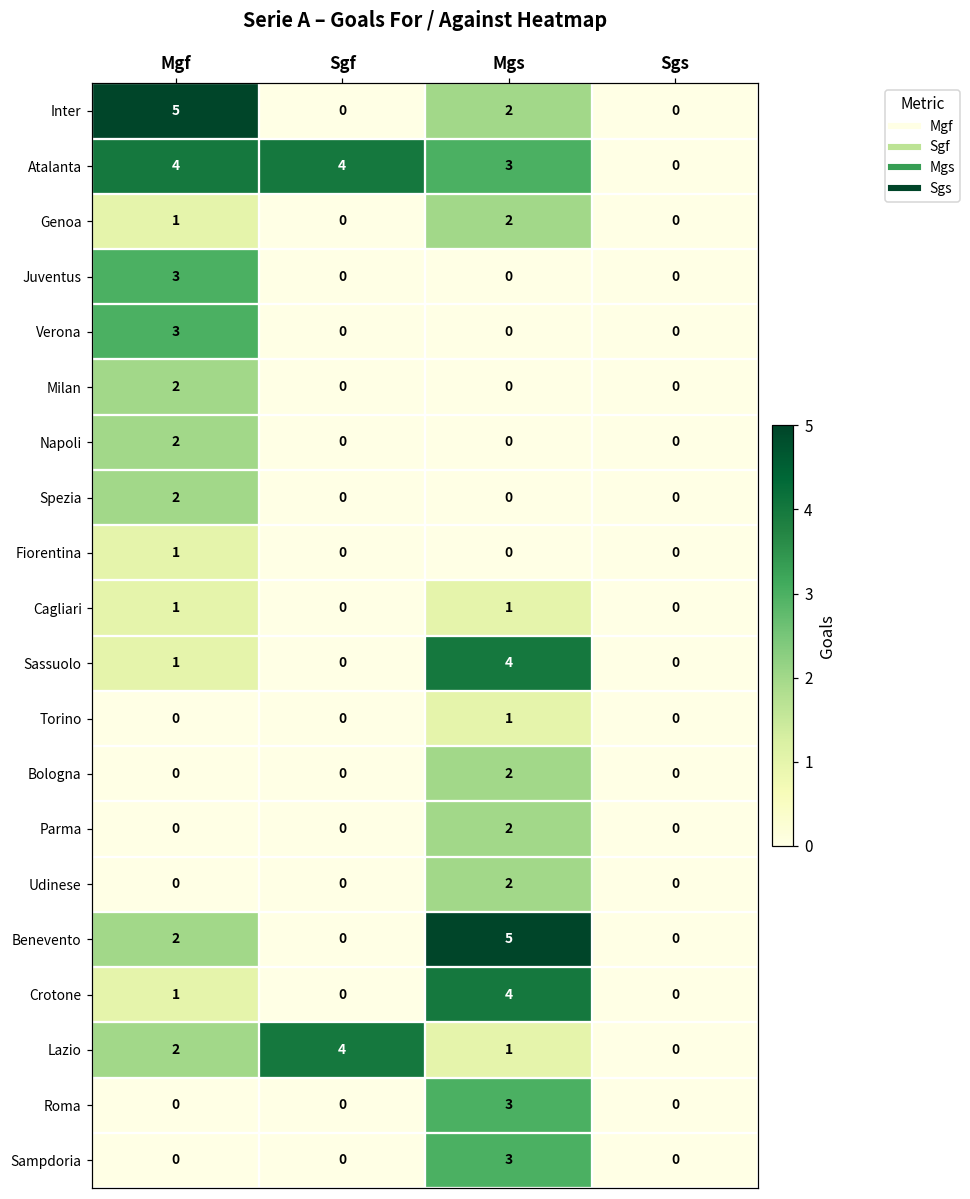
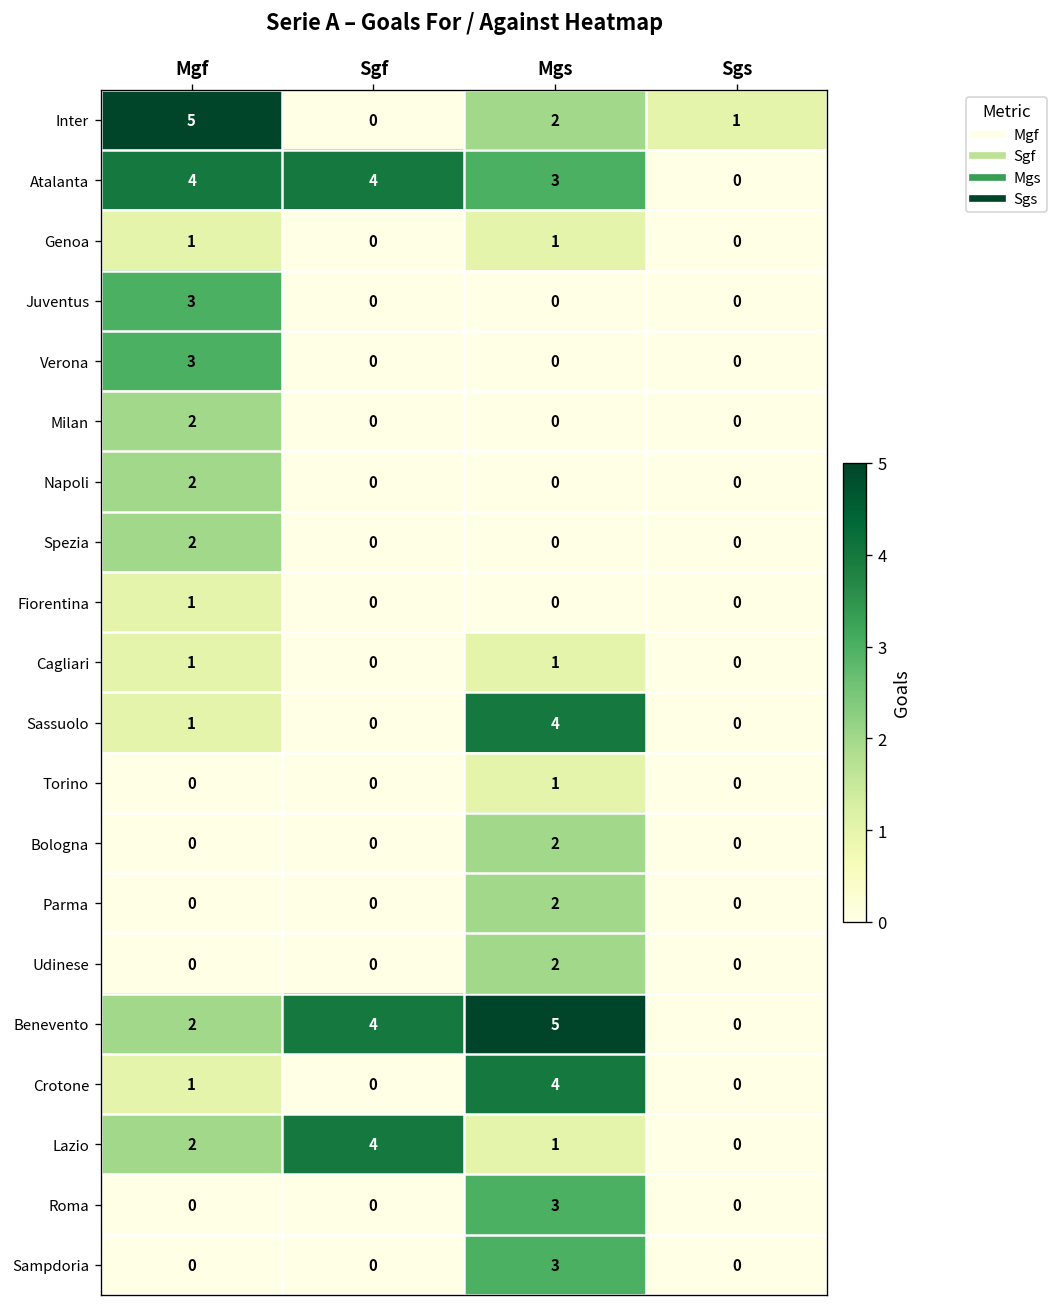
Inter, Sgs: 0 -> 1
Genoa, Mgs: 2 -> 1
Benevento, Sgf: 0 -> 4
